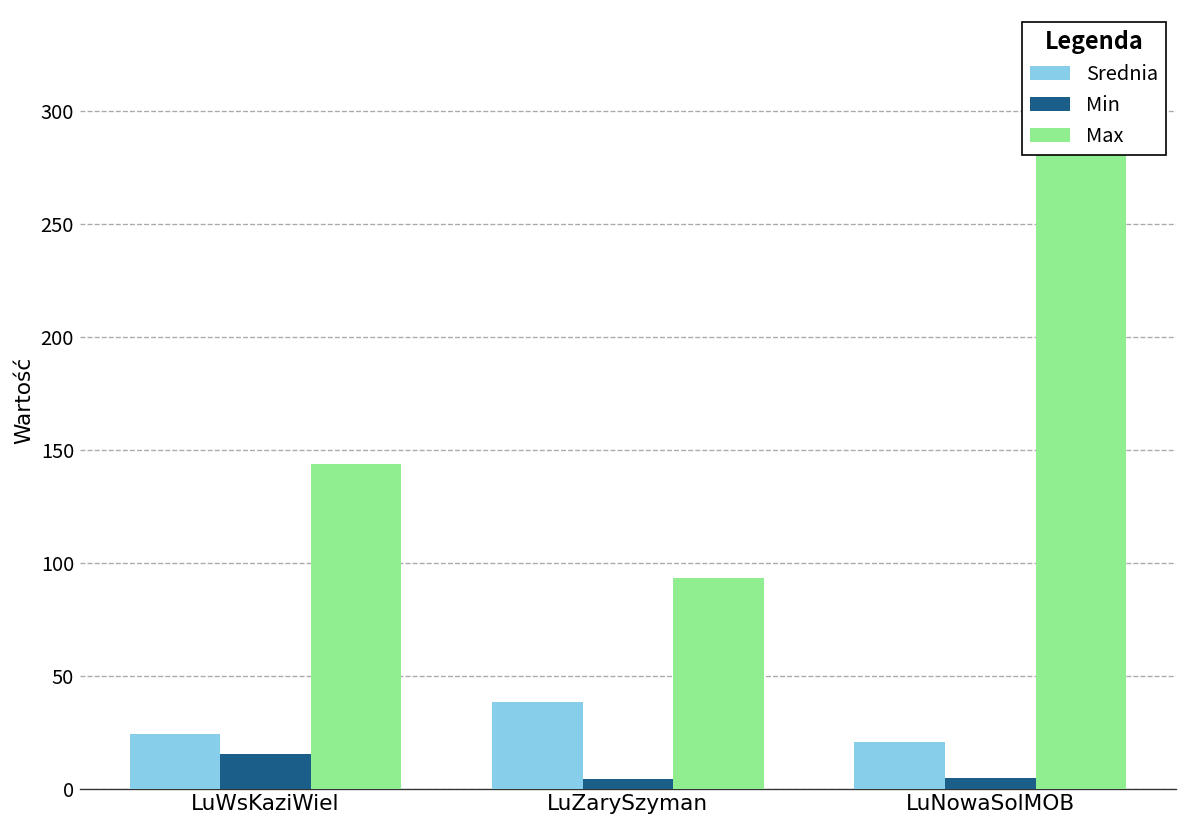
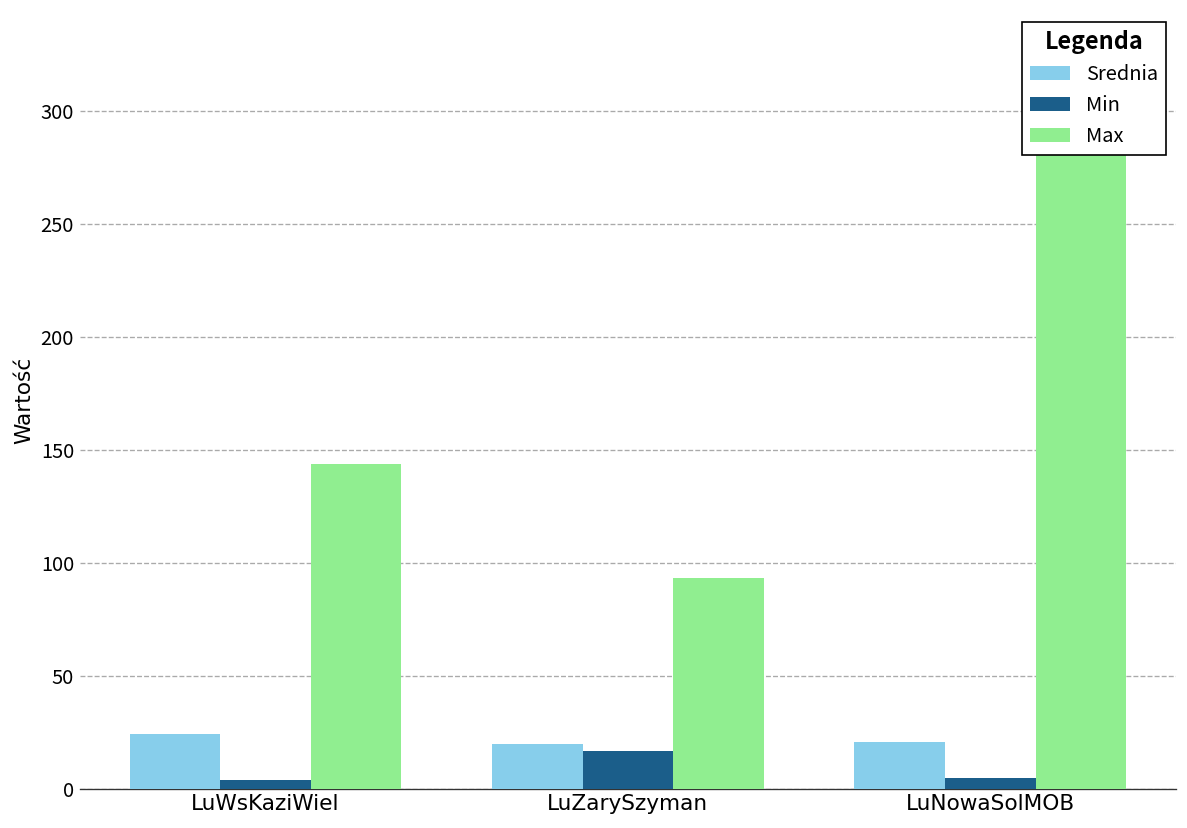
Min, LuWsKaziWiel: 15 -> 4
Srednia, LuZarySzyman: 38 -> 20
Min, LuZarySzyman: 4 -> 17
